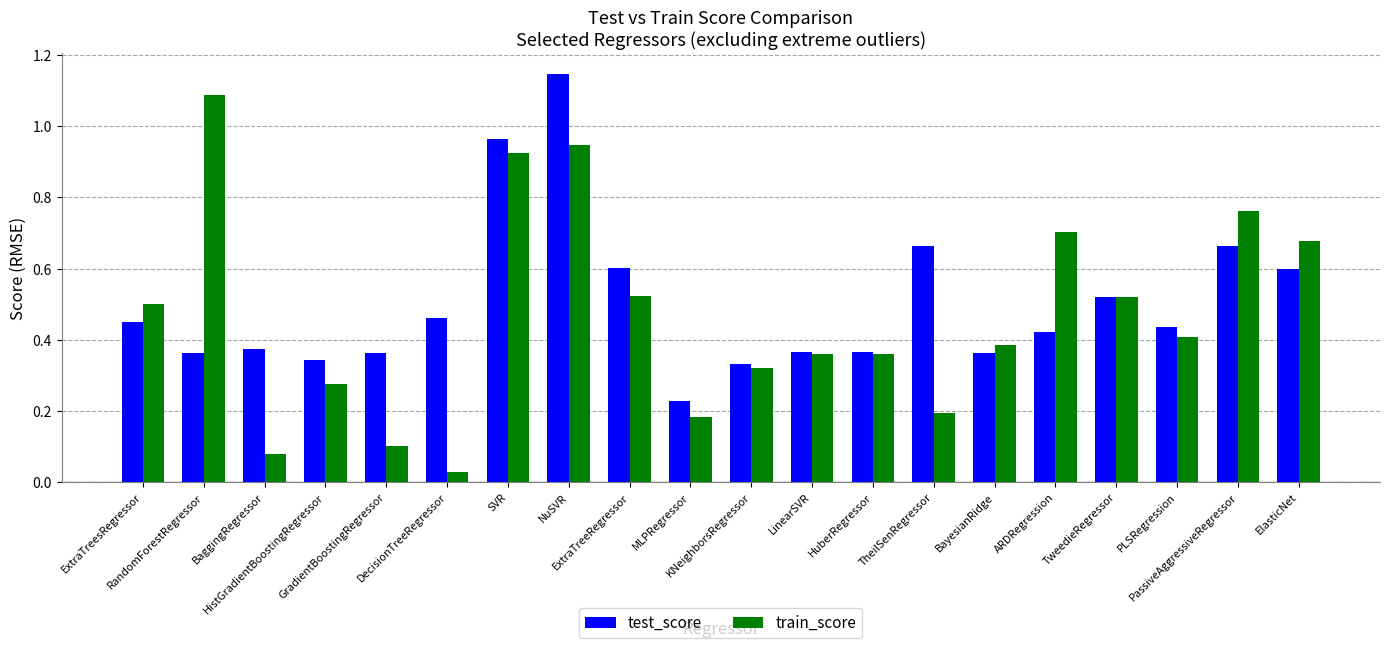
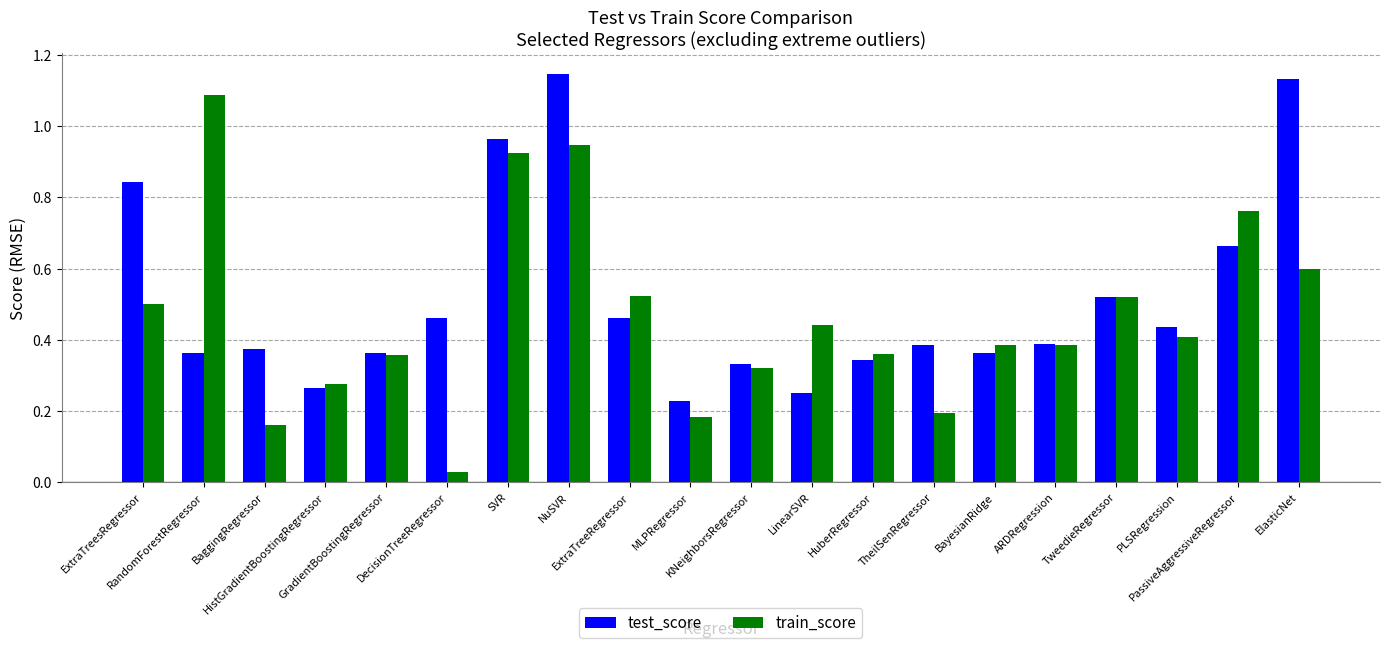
test_score, ExtraTreesRegressor: 0.45 -> 0.84
train_score, BaggingRegressor: 0.08 -> 0.16
test_score, HistGradientBoostingRegressor: 0.34 -> 0.26
train_score, GradientBoostingRegressor: 0.10 -> 0.36
test_score, ExtraTreeRegressor: 0.60 -> 0.46
test_score, LinearSVR: 0.37 -> 0.25
train_score, LinearSVR: 0.36 -> 0.44
test_score, HuberRegressor: 0.37 -> 0.34
test_score, TheilSenRegressor: 0.66 -> 0.39
test_score, ARDRegression: 0.42 -> 0.39
train_score, ARDRegression: 0.70 -> 0.39
test_score, ElasticNet: 0.60 -> 1.13
train_score, ElasticNet: 0.68 -> 0.60
